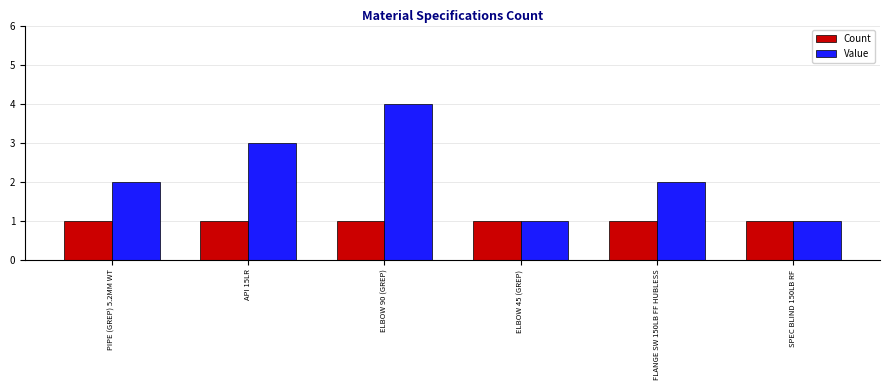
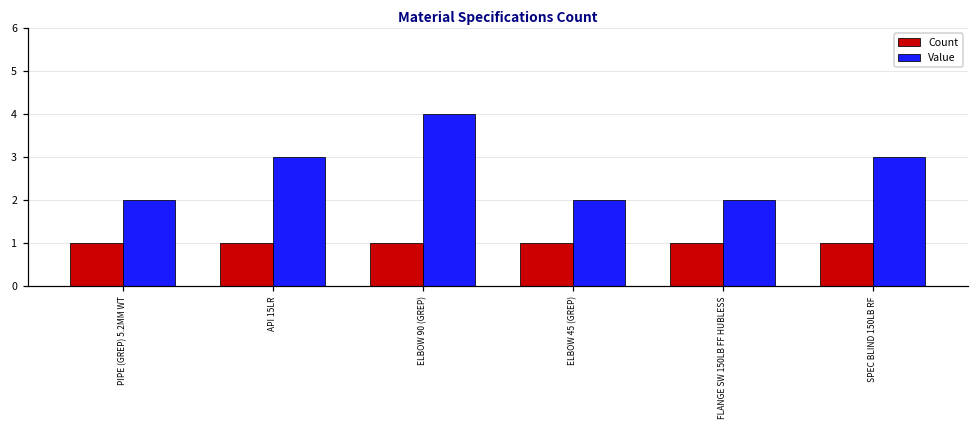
Value, ELBOW 45 (GREP): 1 -> 2
Value, SPEC BLIND 150LB RF: 1 -> 3
